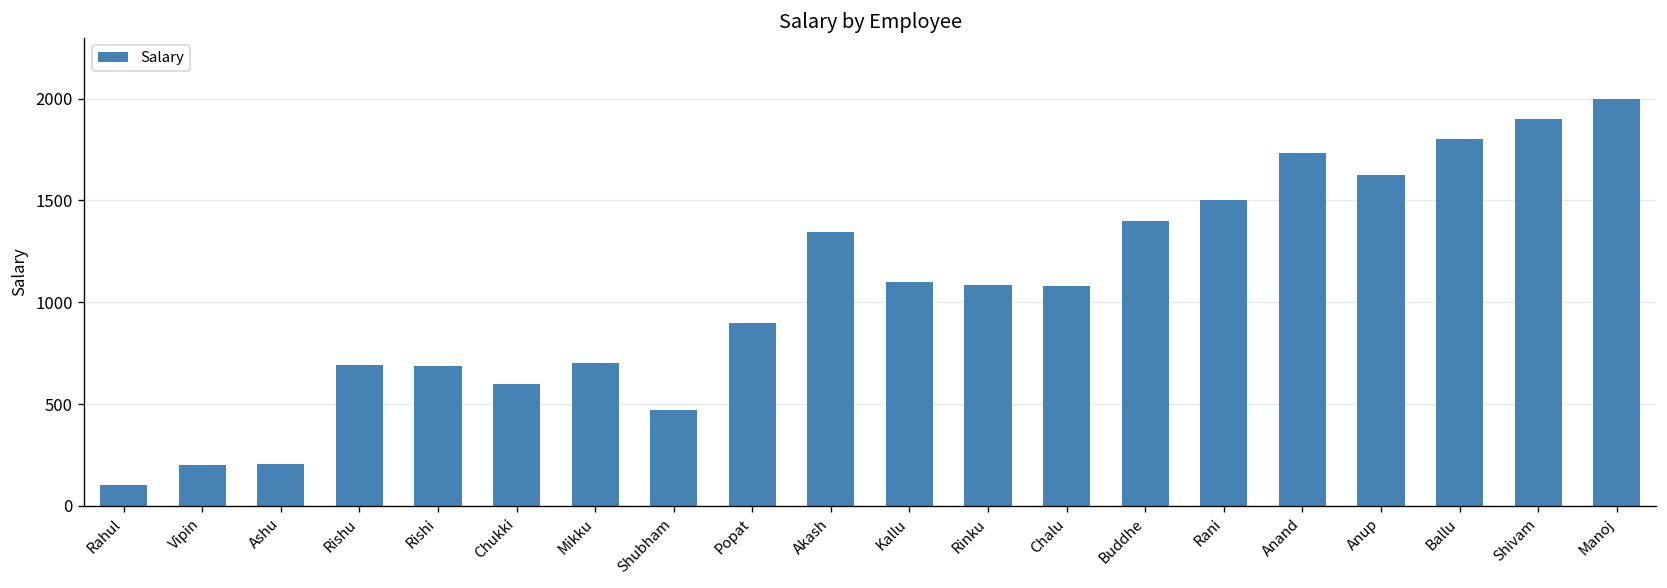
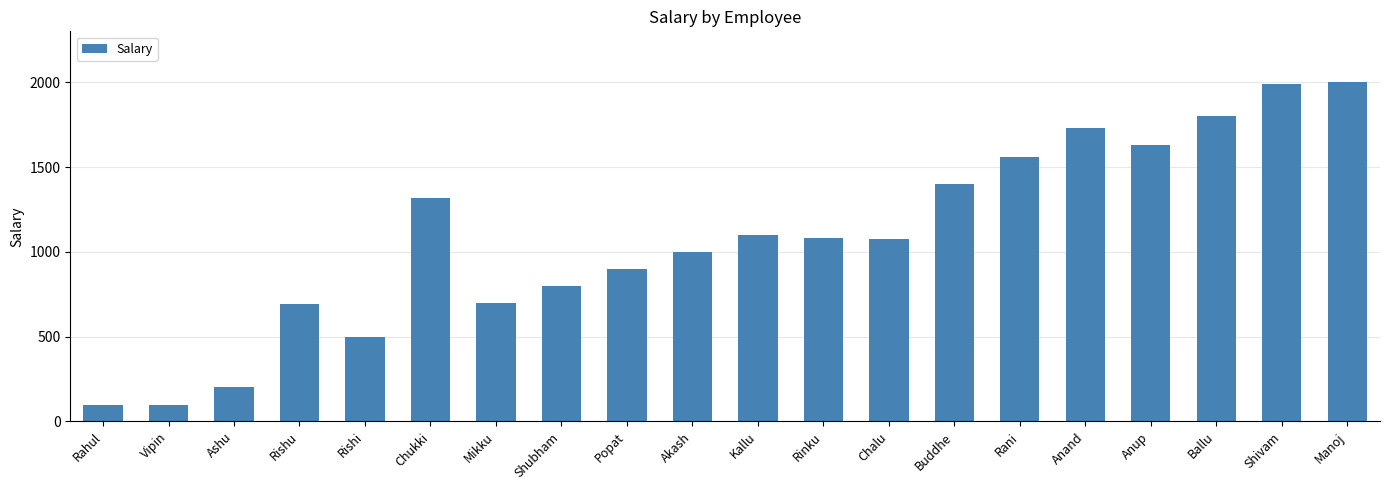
Vipin: 200 -> 100
Rishi: 690 -> 500
Chukki: 600 -> 1320
Shubham: 470 -> 800
Akash: 1350 -> 1000
Rani: 1500 -> 1560
Shivam: 1900 -> 1990
